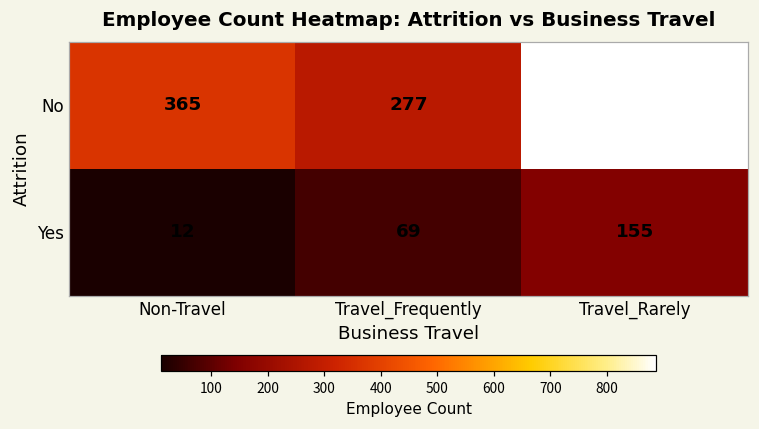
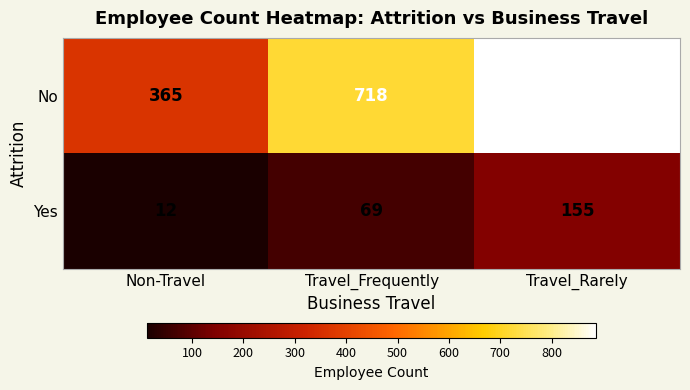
No, Travel_Frequently: 277 -> 718
